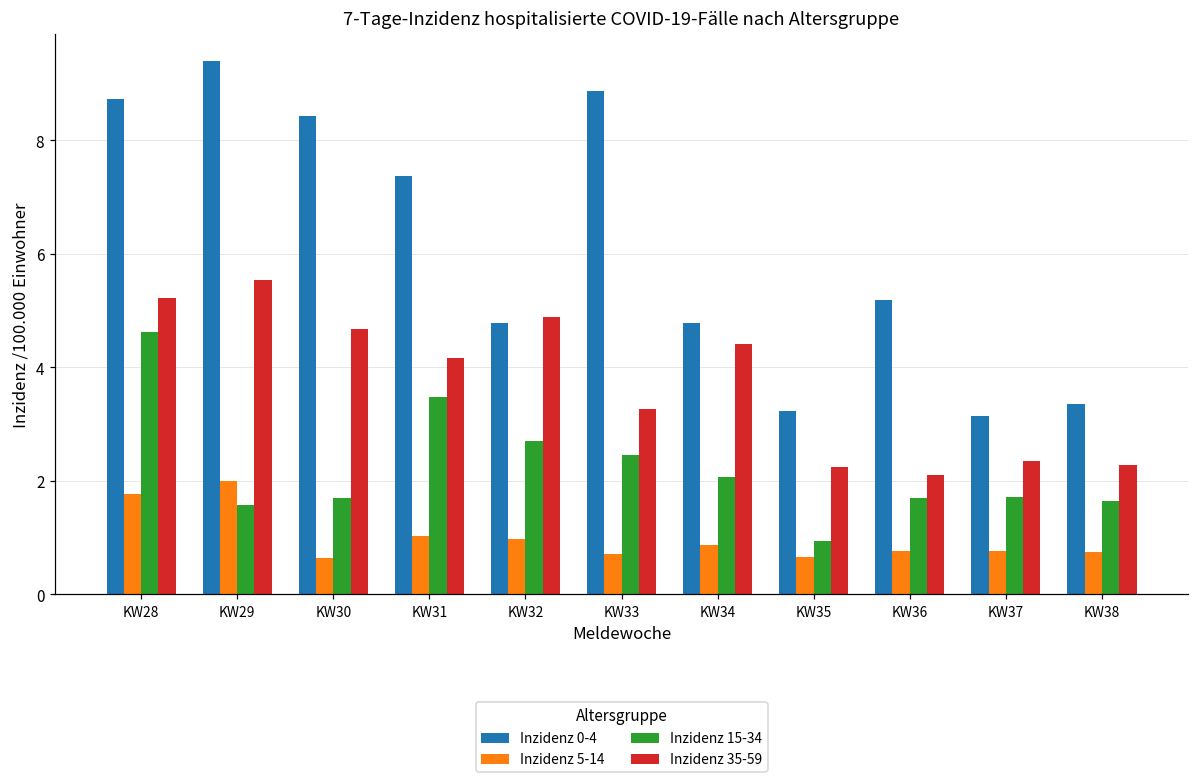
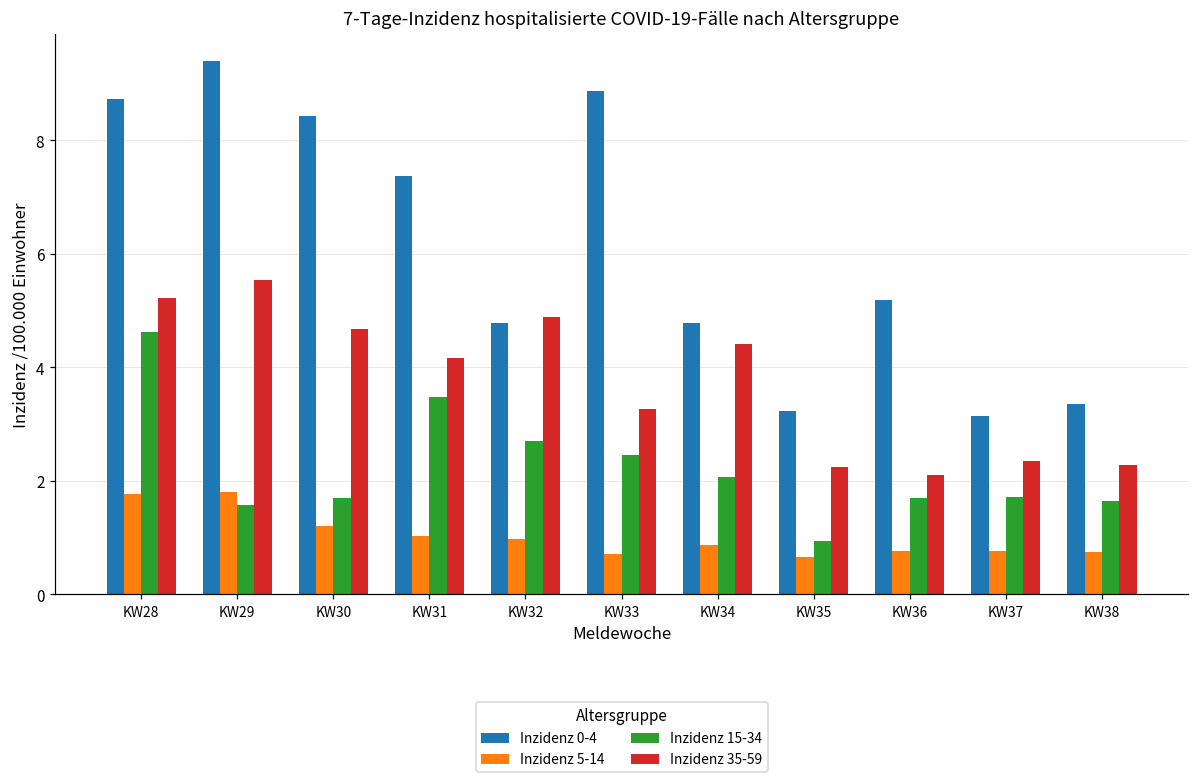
Inzidenz 5-14, KW29: 2.0 -> 1.8
Inzidenz 5-14, KW30: 0.6 -> 1.2
